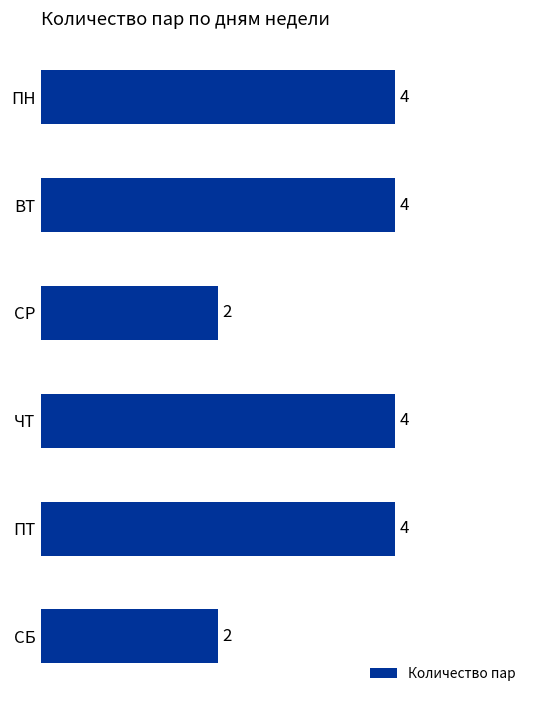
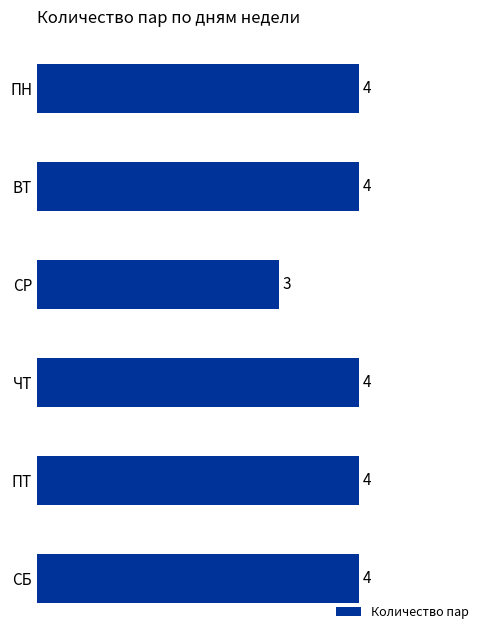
СР: 2 -> 3
СБ: 2 -> 4
